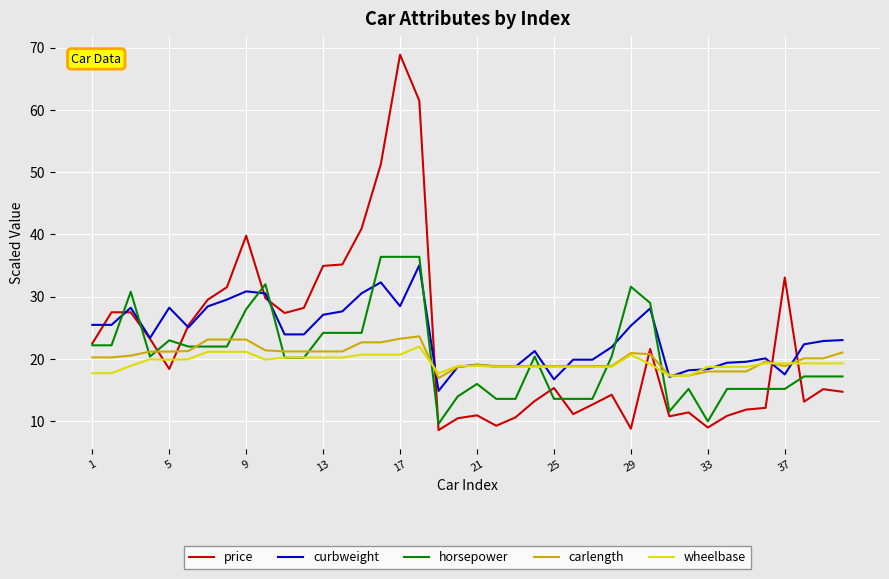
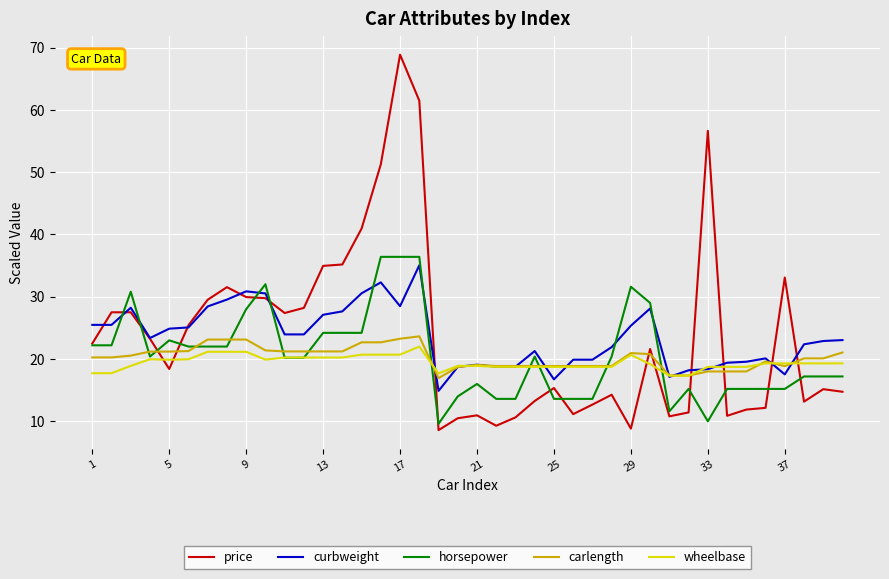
curbweight, 5: 28 -> 25
price, 9: 40 -> 30
price, 33: 9 -> 57
